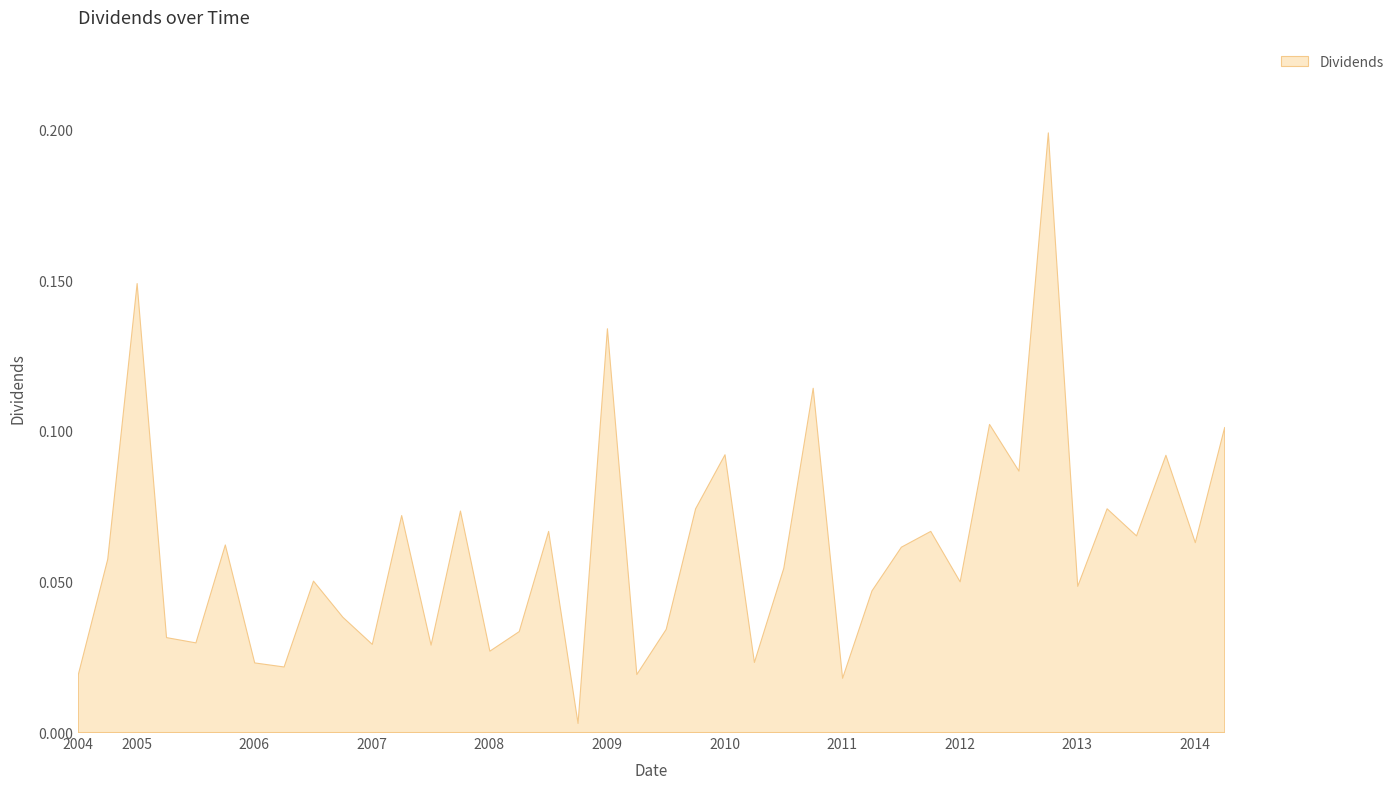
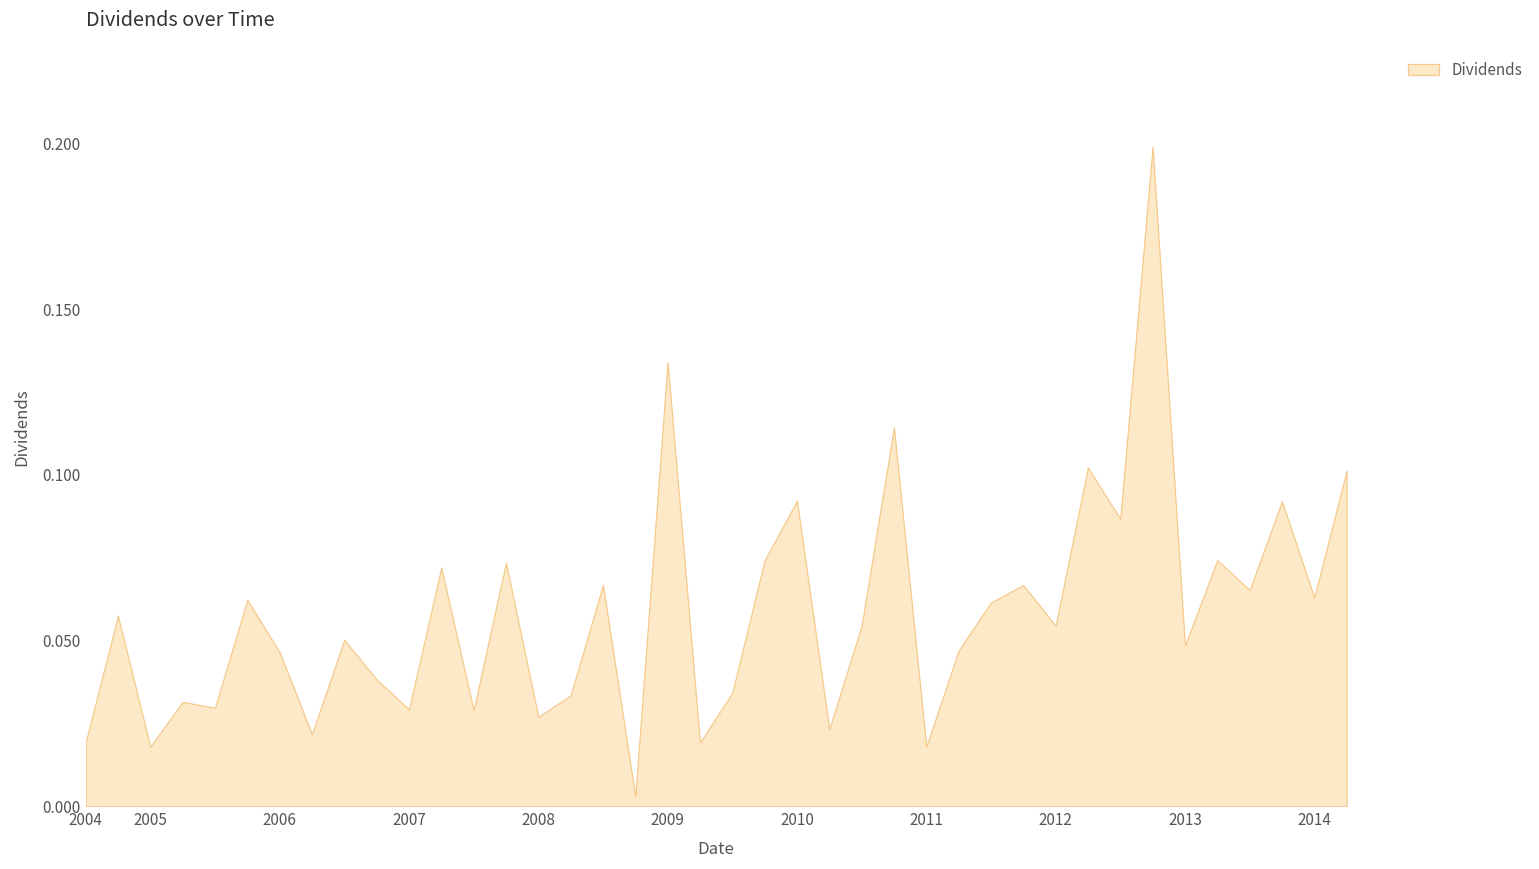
2005: 0.149 -> 0.018
2006: 0.023 -> 0.047
2012: 0.050 -> 0.055
